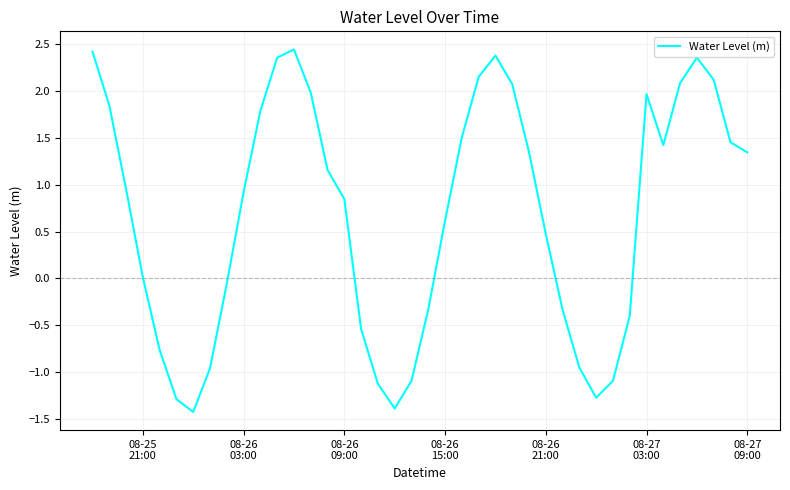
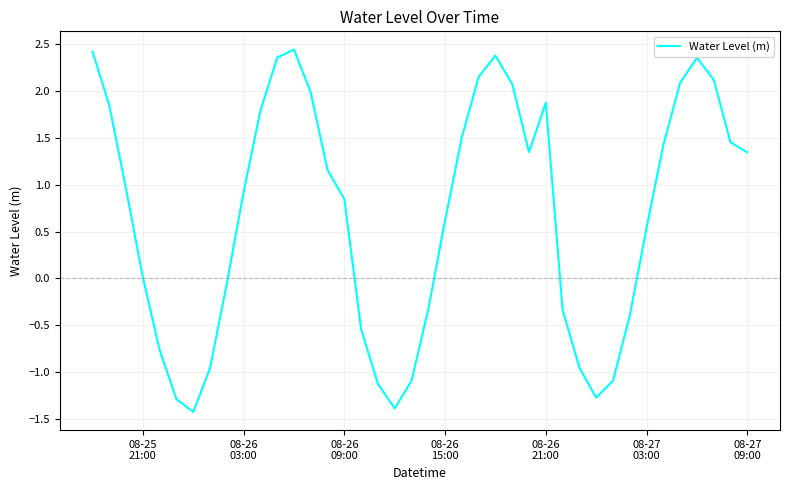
08-26 21:00: 0.5 -> 1.9
08-27 03:00: 2.0 -> 0.5
